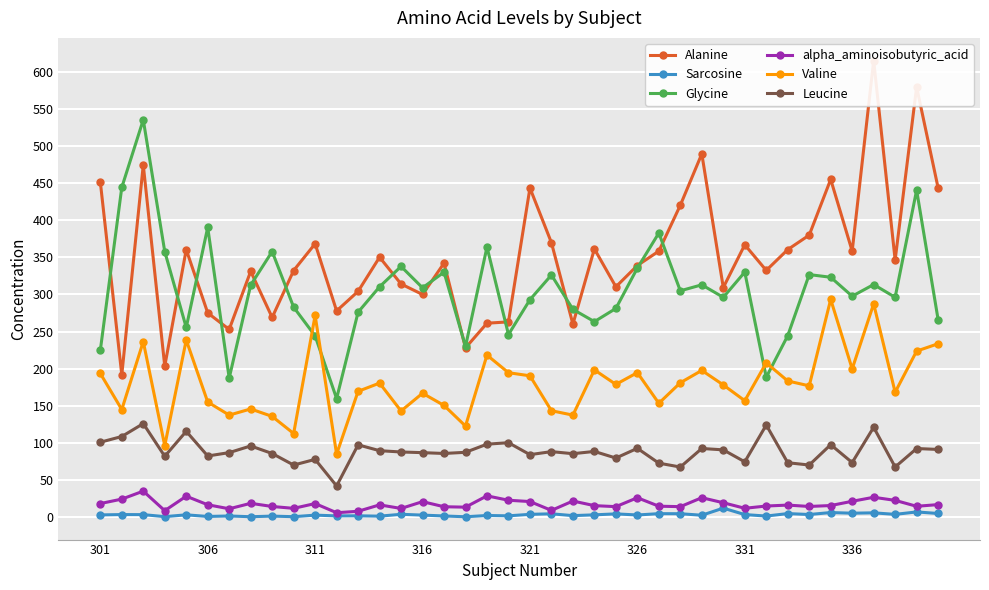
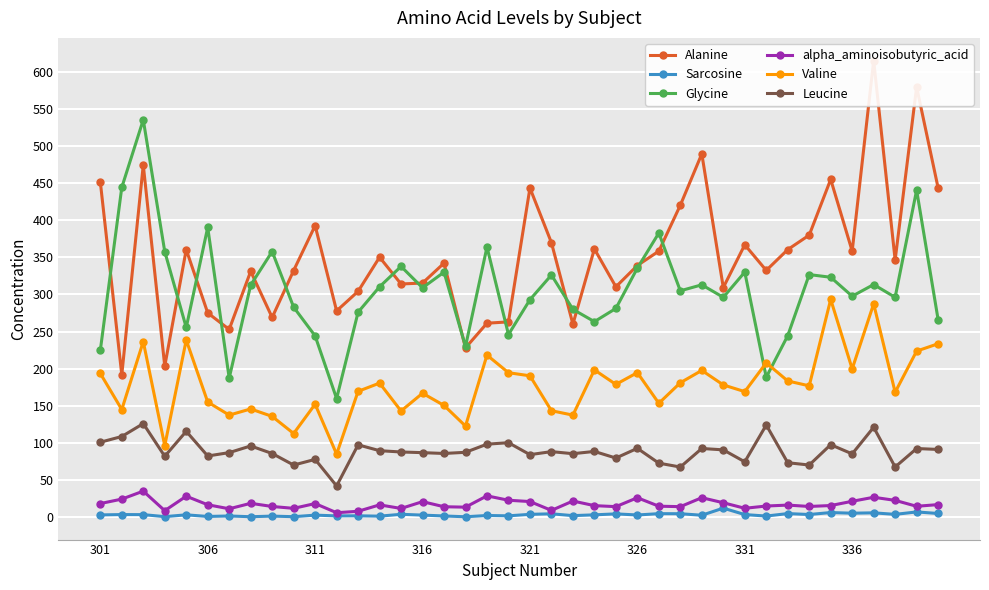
Alanine, 311: 370 -> 390
Valine, 311: 270 -> 150
Alanine, 316: 300 -> 320
Valine, 331: 160 -> 170
Leucine, 336: 70 -> 90
